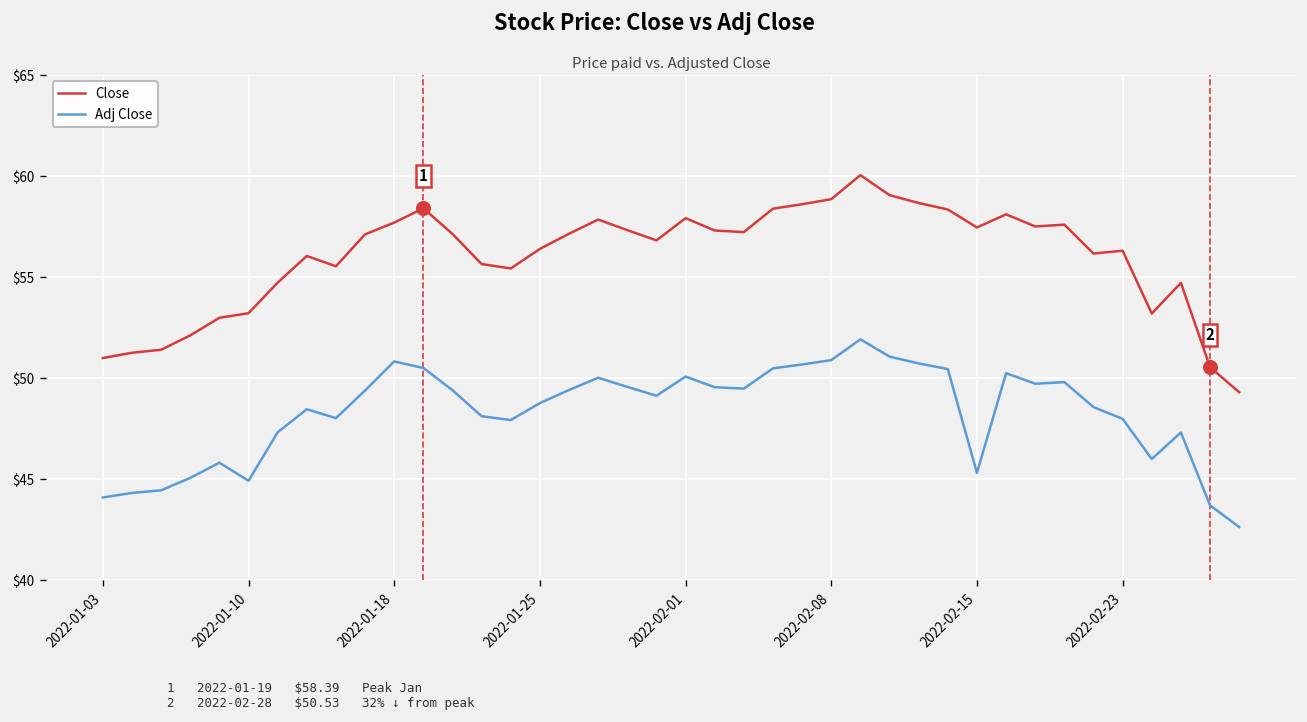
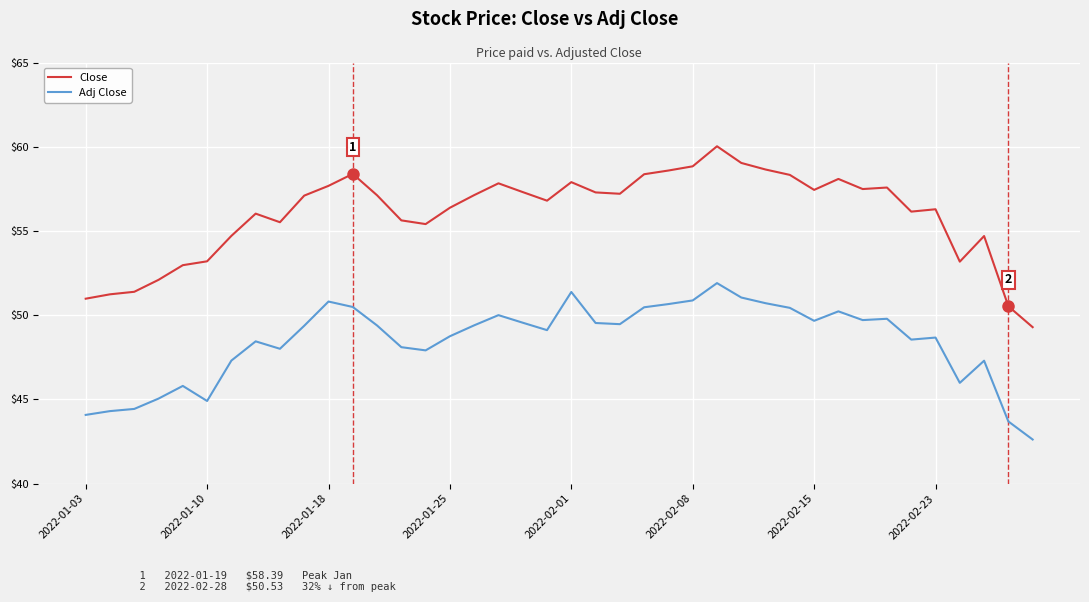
Adj Close, 2022-02-01: $50.1 -> $51.4
Adj Close, 2022-02-15: $45.3 -> $49.7
Adj Close, 2022-02-23: $48.0 -> $48.7
